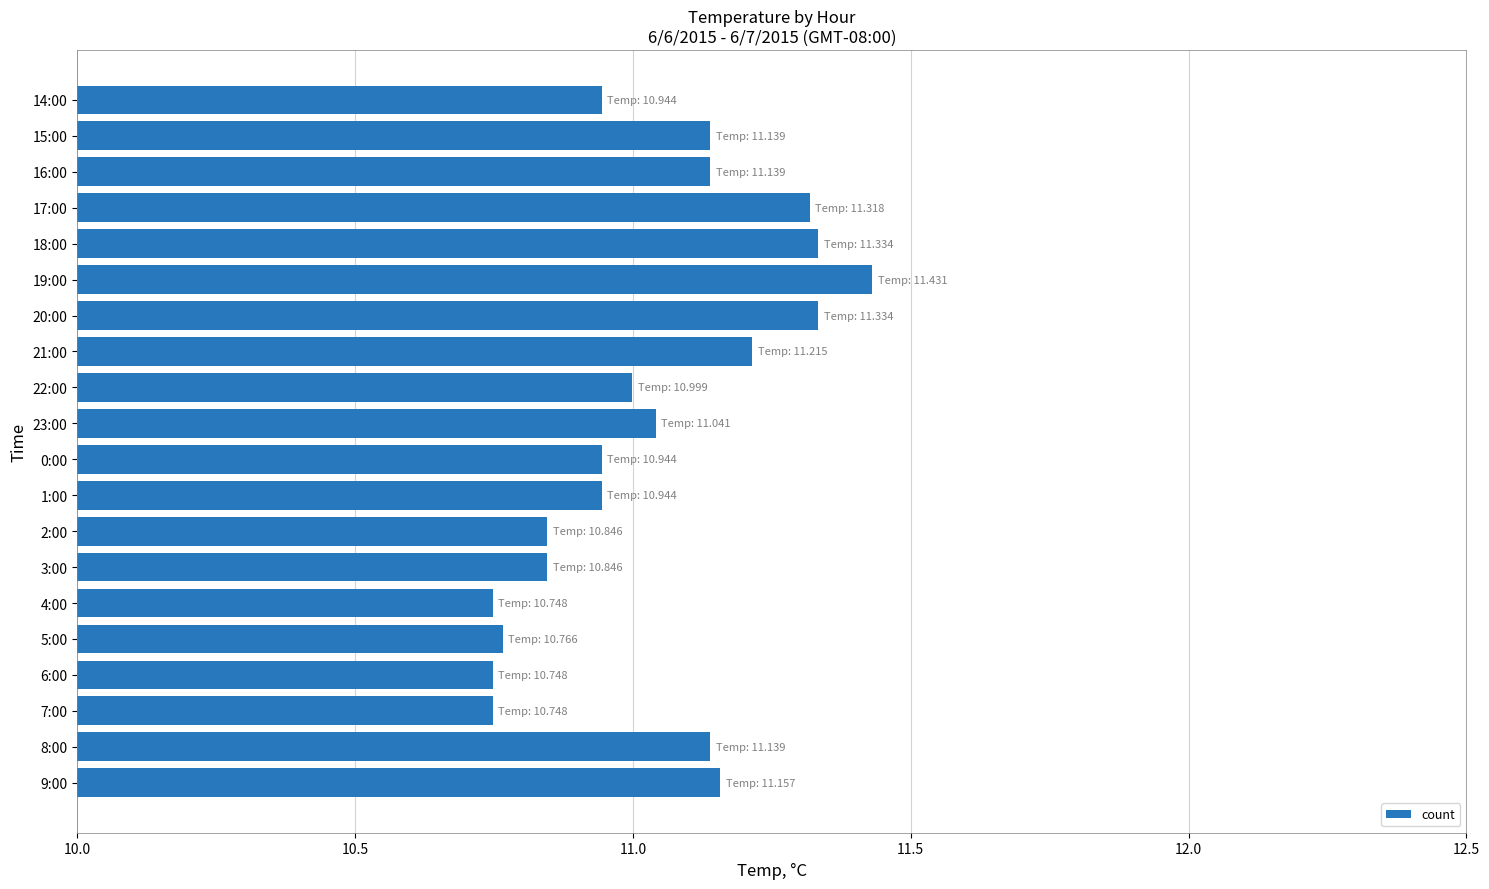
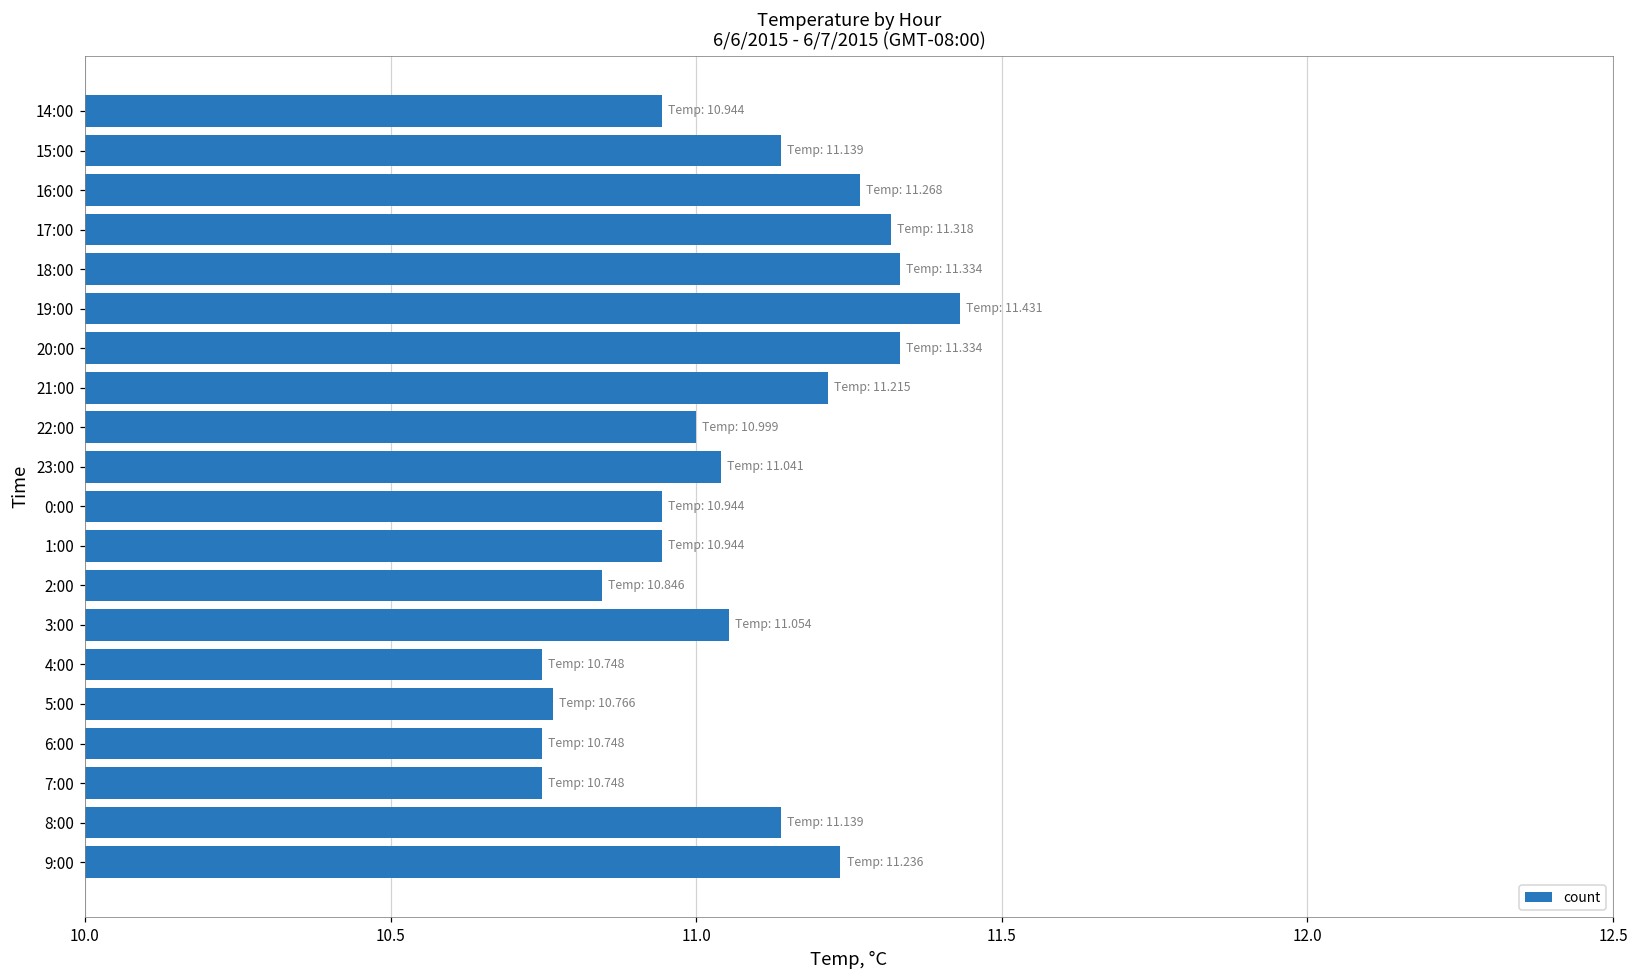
16:00: 11.139 -> 11.268
3:00: 10.846 -> 11.054
9:00: 11.157 -> 11.236
